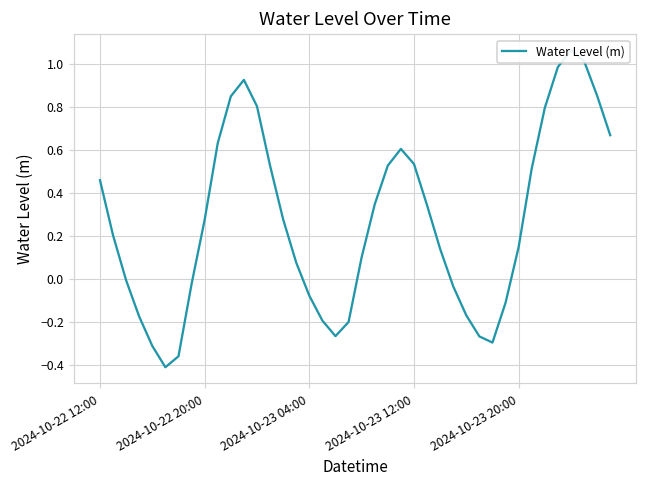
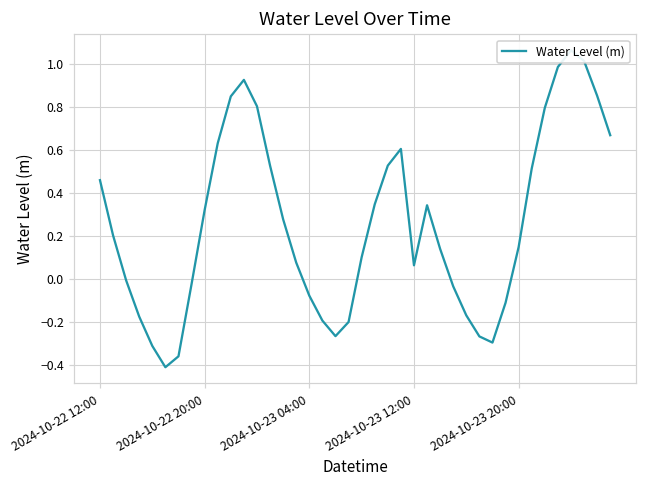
2024-10-22 20:00: 0.28 -> 0.32
2024-10-23 12:00: 0.54 -> 0.07
